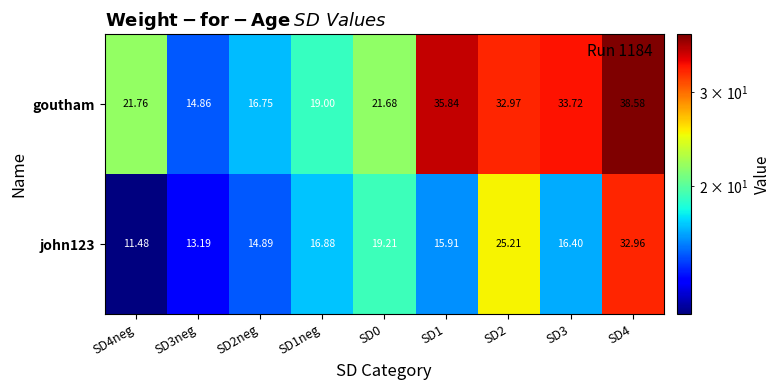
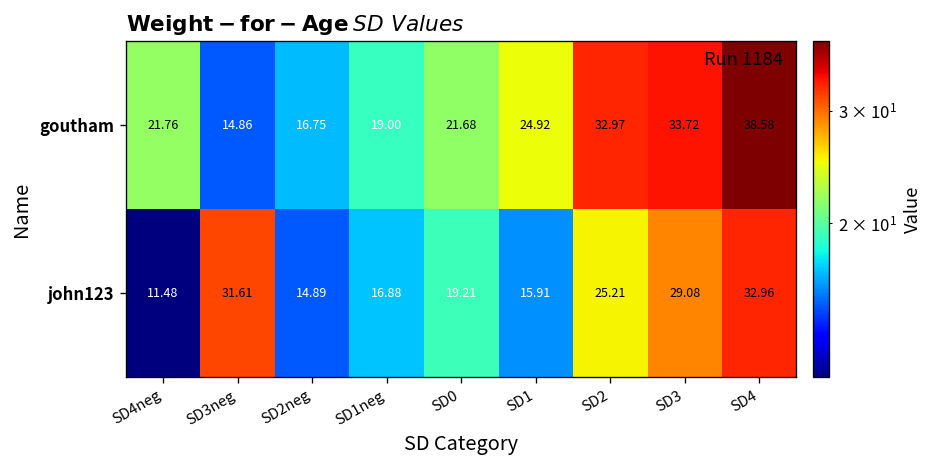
goutham, SD1: 35.84 -> 24.92
john123, SD3neg: 13.19 -> 31.61
john123, SD3: 16.40 -> 29.08
